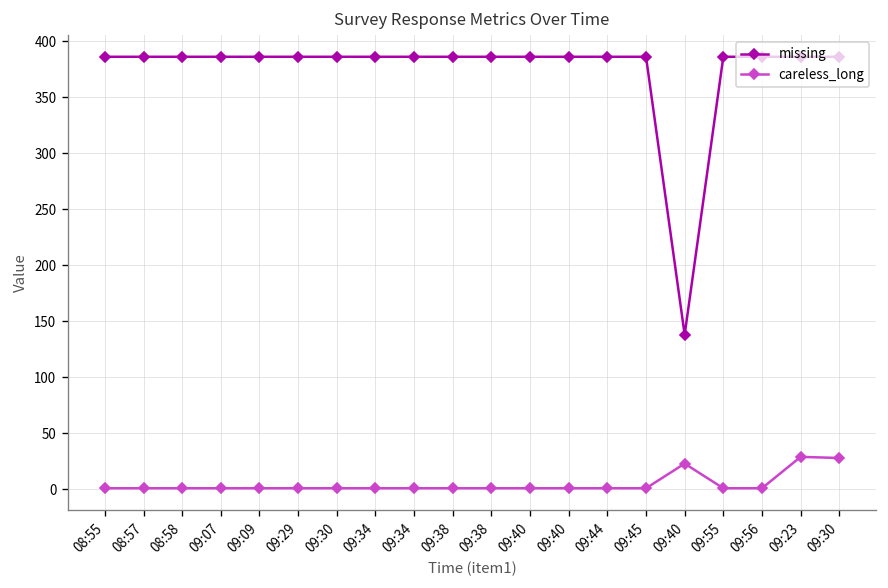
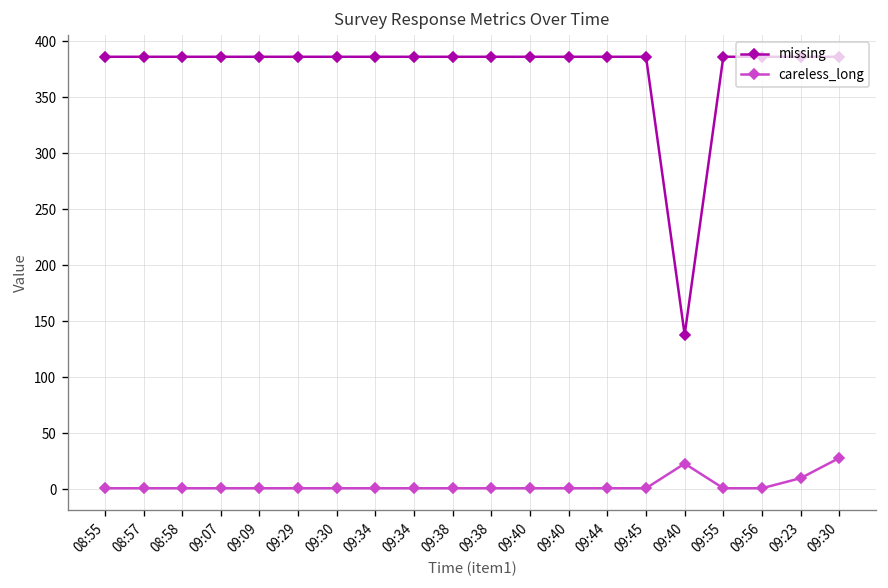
careless_long, 09:23: 30 -> 10
